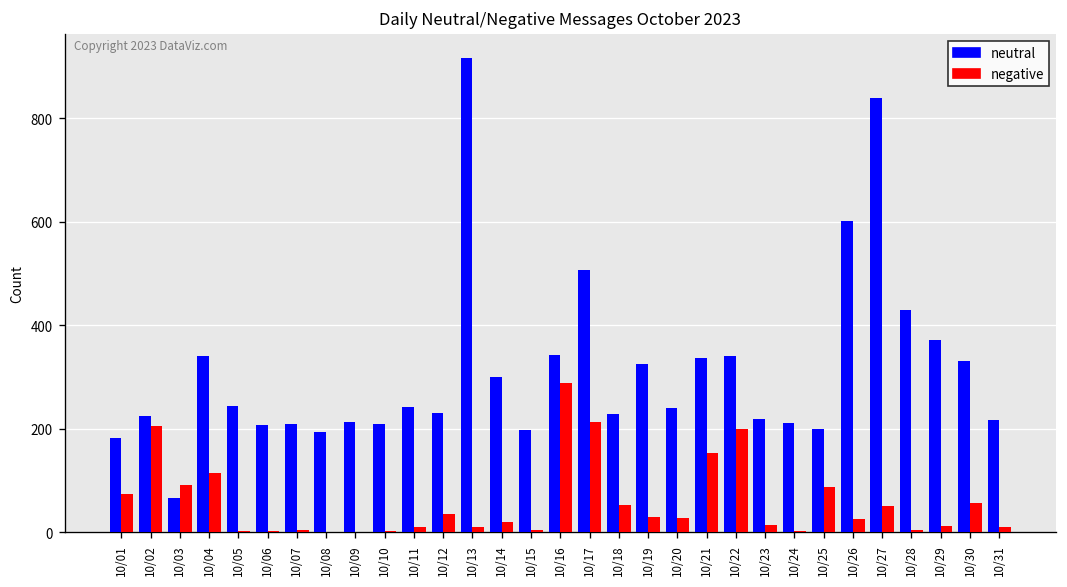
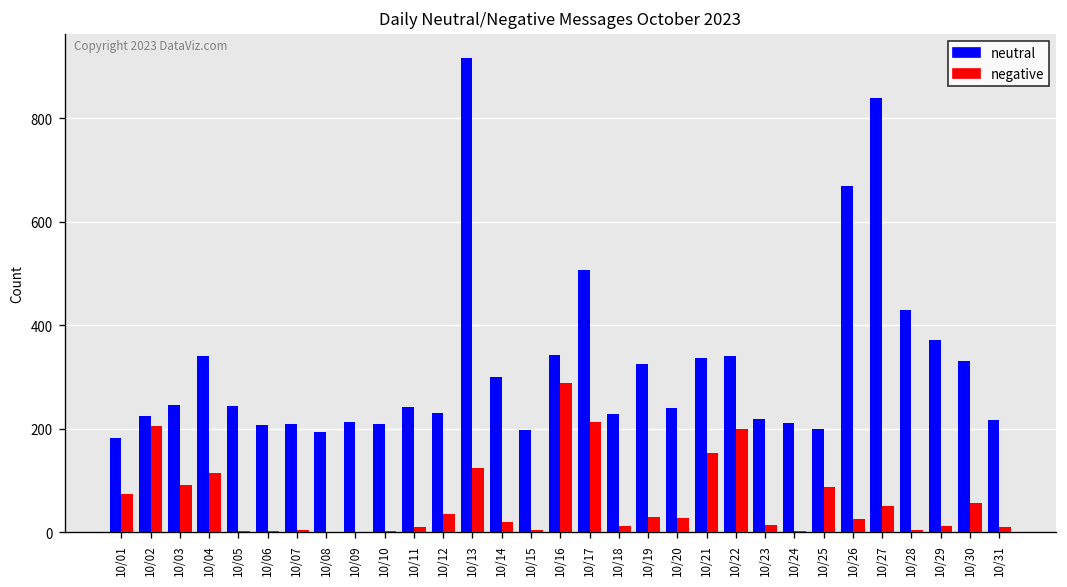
neutral, 10/03: 70 -> 250
negative, 10/13: 10 -> 120
negative, 10/18: 50 -> 10
neutral, 10/26: 600 -> 670
